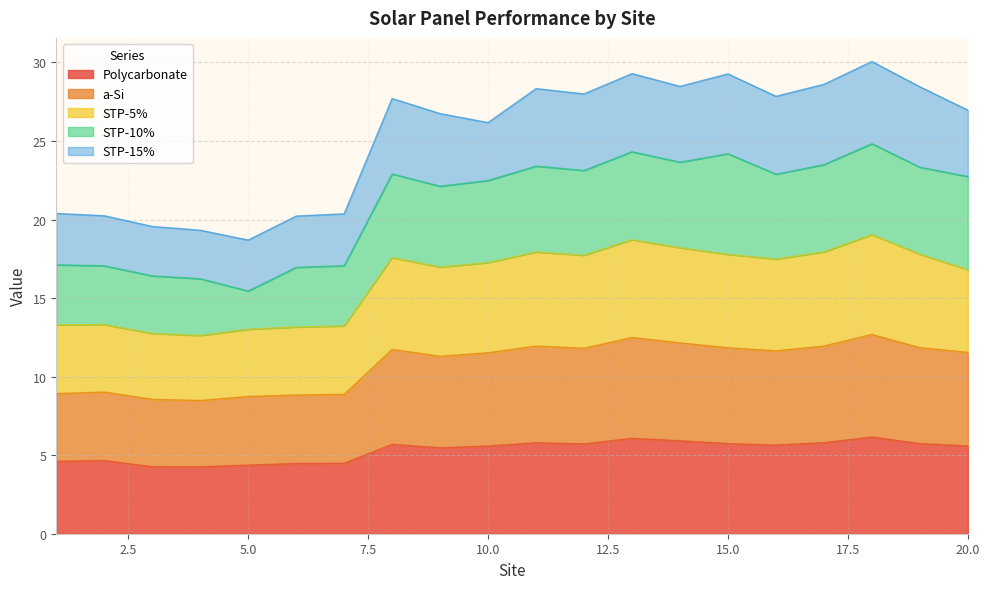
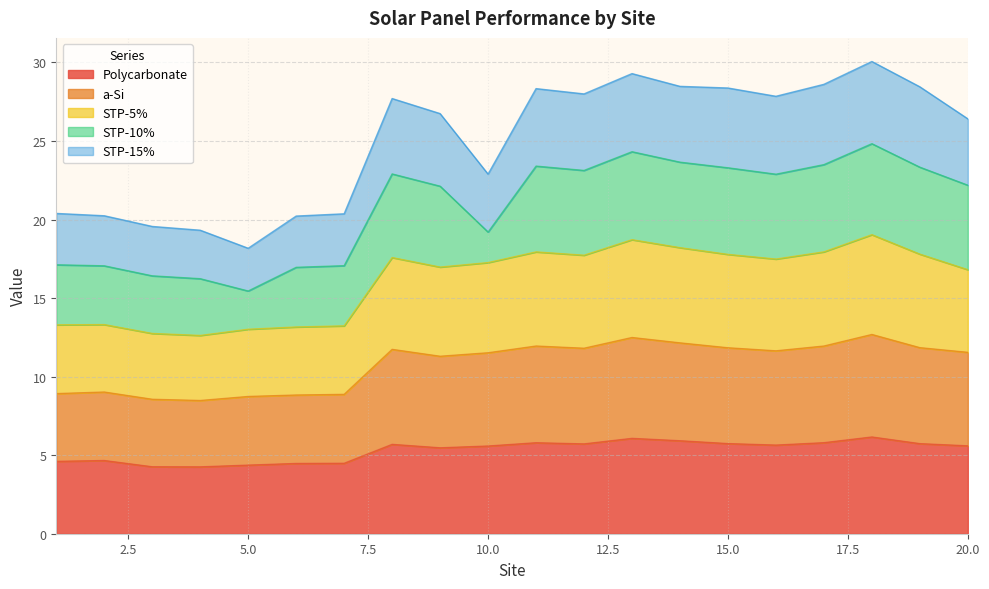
STP-15%, 5.0: 3.2 -> 2.7
STP-10%, 10.0: 5.2 -> 1.9
STP-10%, 15.0: 6.4 -> 5.5
STP-10%, 20.0: 5.9 -> 5.4
